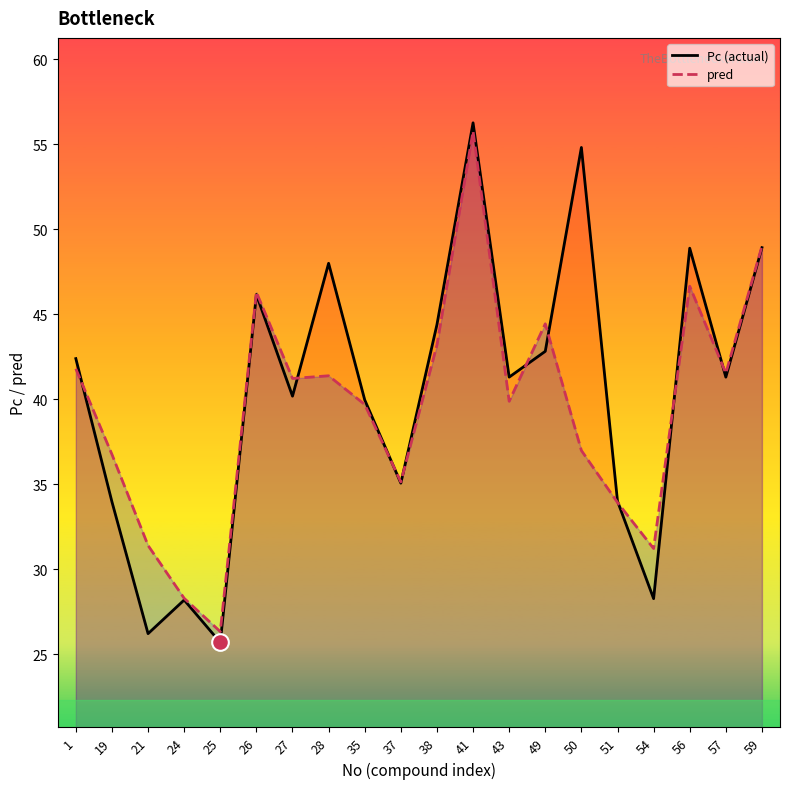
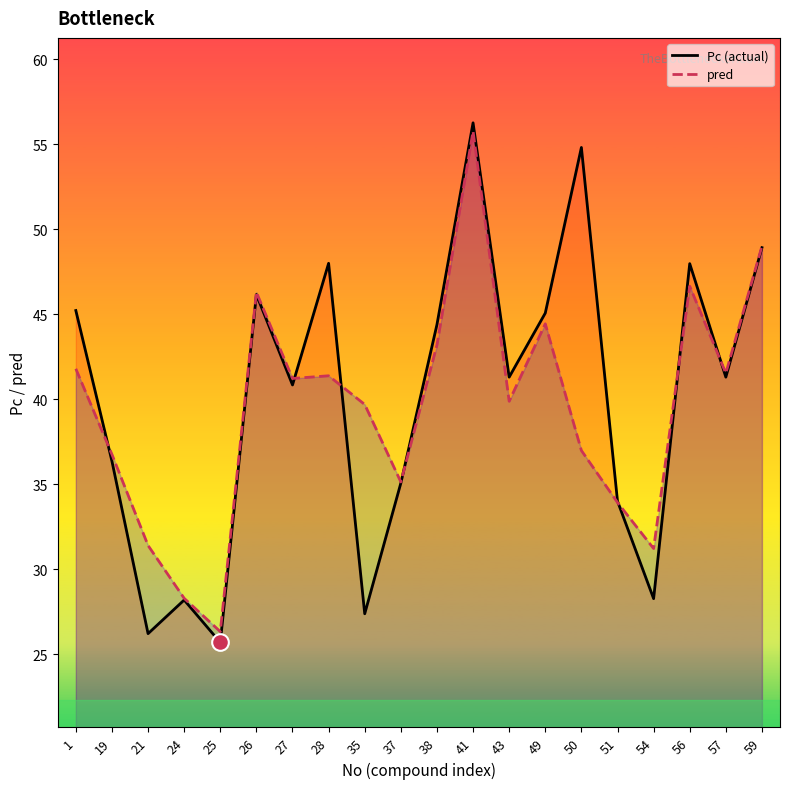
Pc (actual), 1: 42.4 -> 45.2
Pc (actual), 19: 34.0 -> 36.4
Pc (actual), 27: 40.2 -> 40.8
Pc (actual), 35: 40.0 -> 27.4
Pc (actual), 49: 42.8 -> 45.1
Pc (actual), 56: 48.9 -> 48.0
